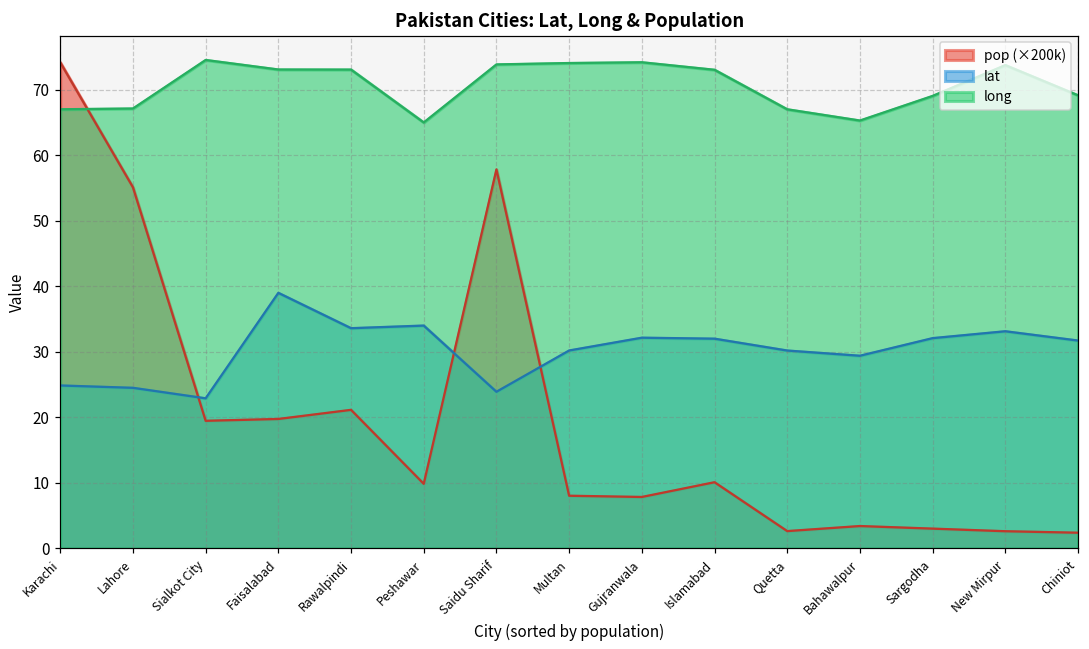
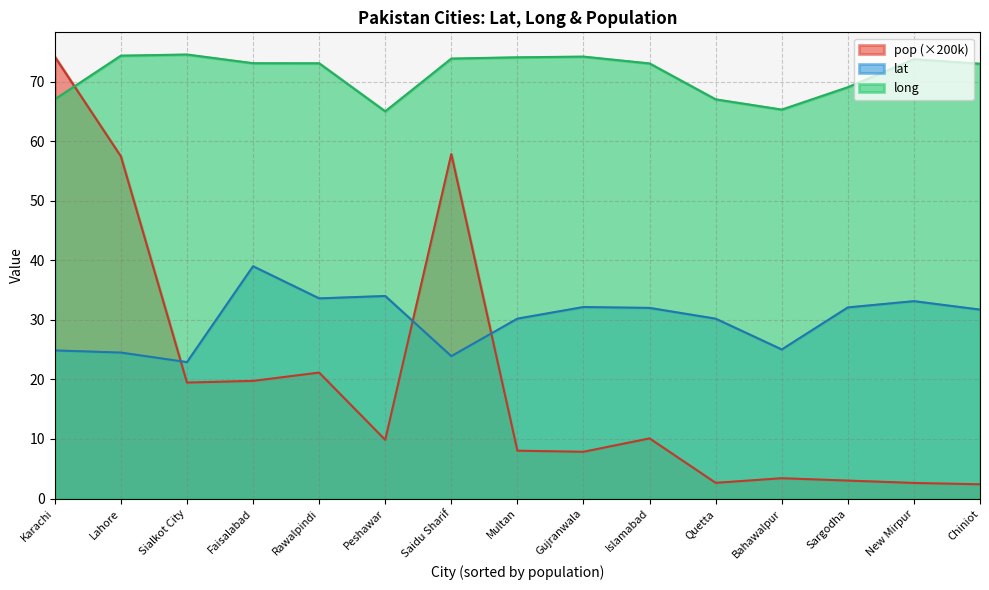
pop (×200k), Lahore: 55 -> 57
long, Lahore: 67 -> 74
lat, Bahawalpur: 29 -> 25
long, Chiniot: 69 -> 73
